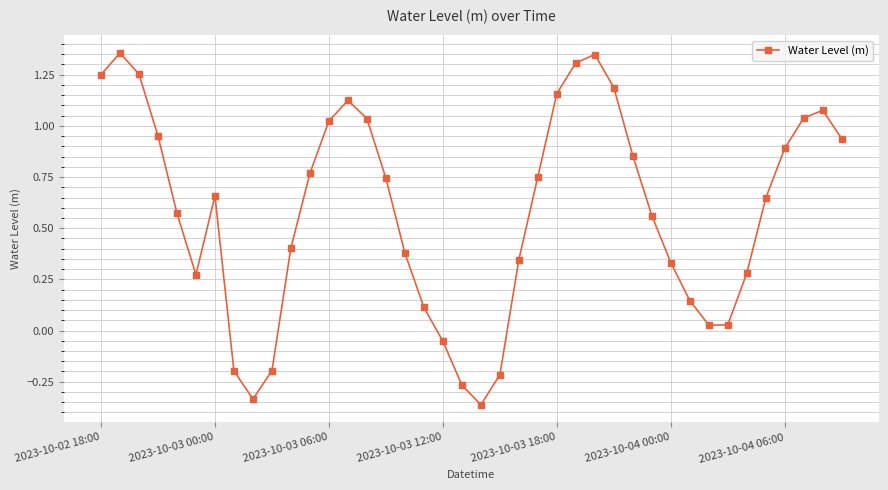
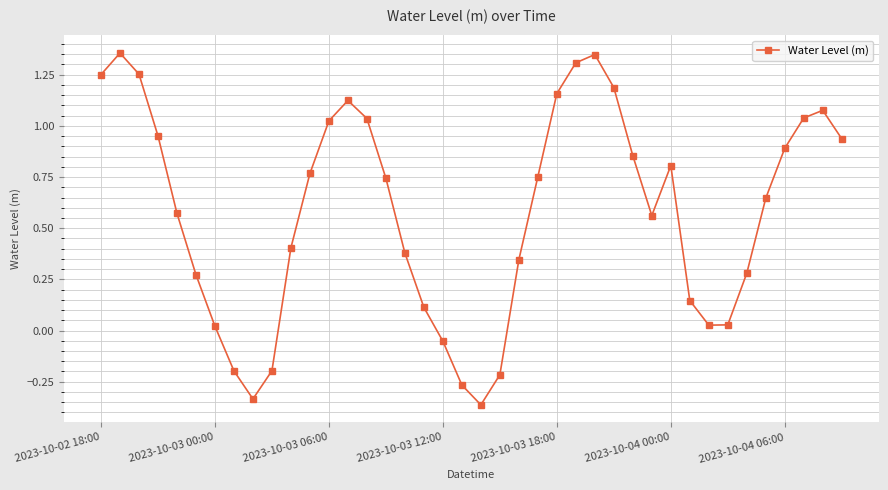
2023-10-03 00:00: 0.66 -> 0.02
2023-10-04 00:00: 0.33 -> 0.81
